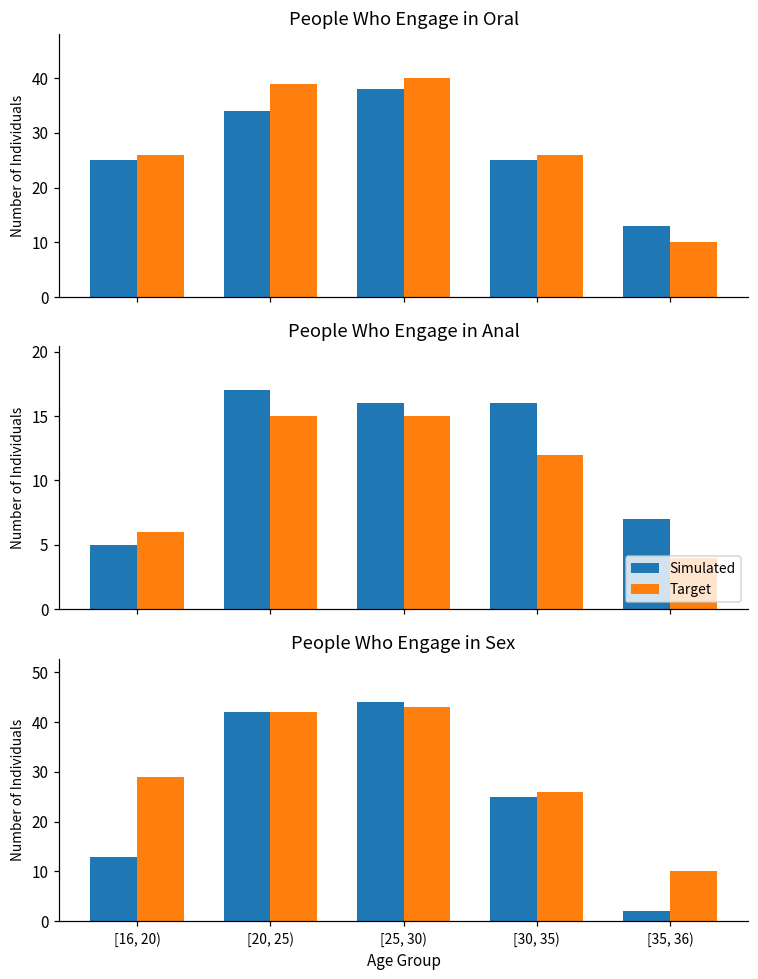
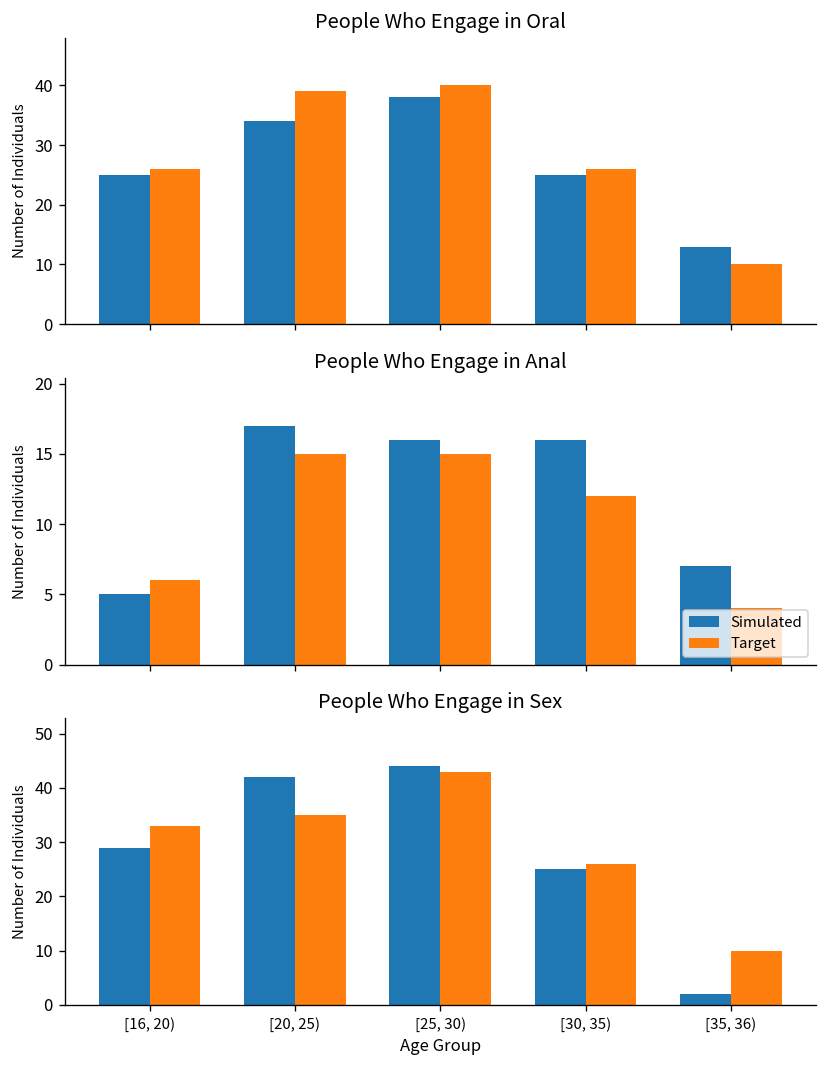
People Who Engage in Sex, Simulated, [16, 20): 13 -> 29
People Who Engage in Sex, Target, [16, 20): 29 -> 33
People Who Engage in Sex, Target, [20, 25): 42 -> 35
